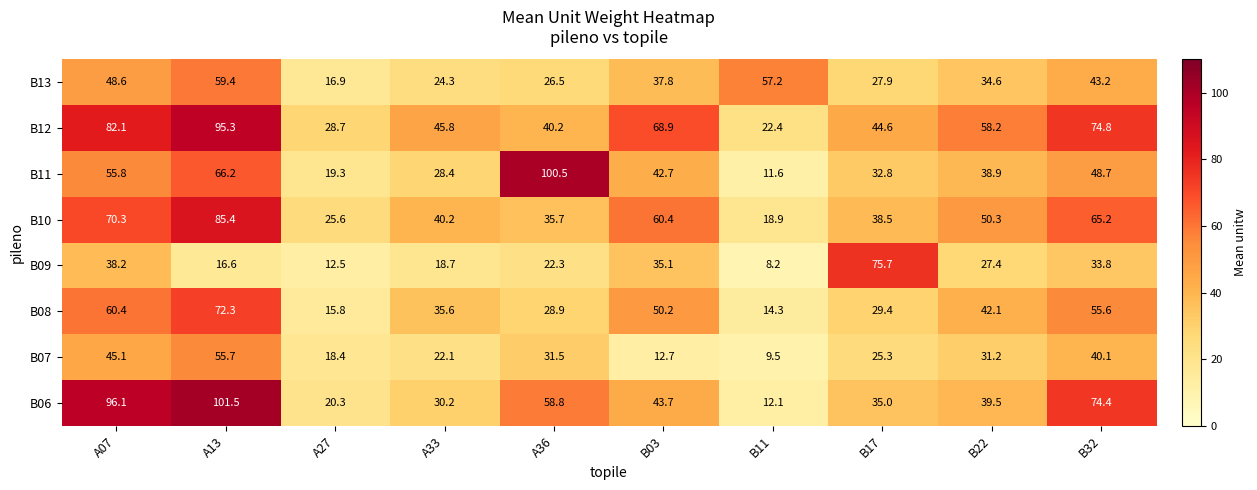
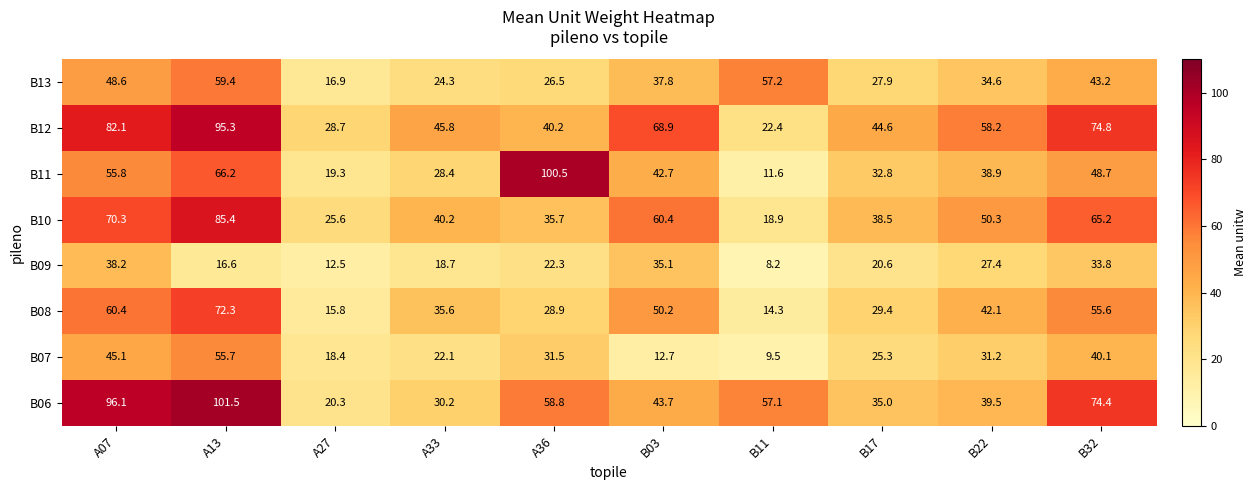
B09, B17: 75.7 -> 20.6
B06, B11: 12.1 -> 57.1
